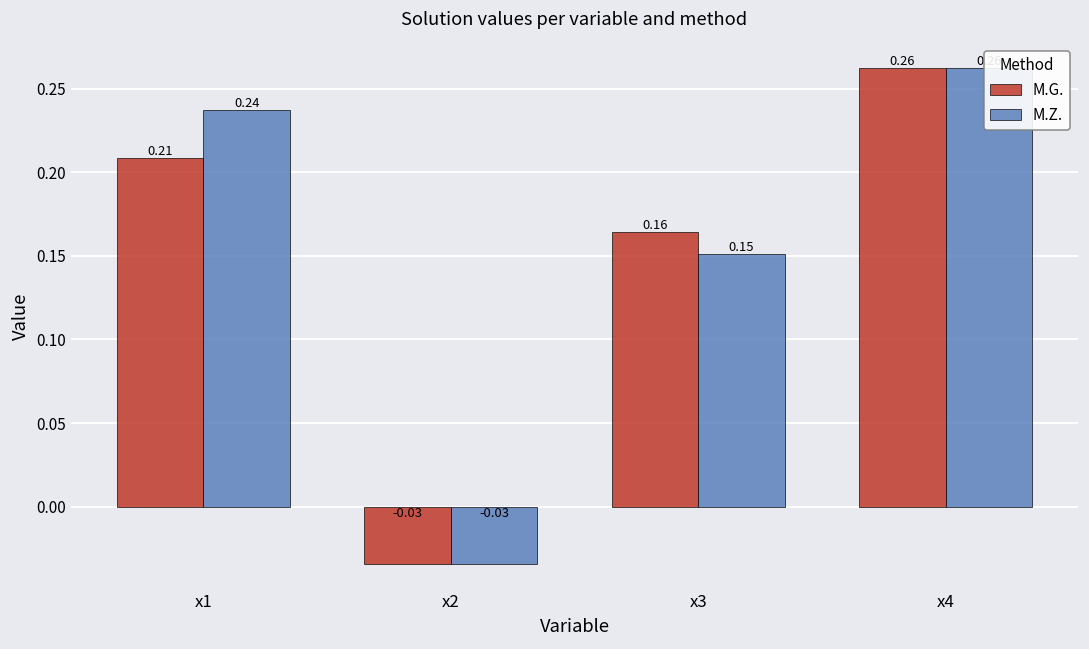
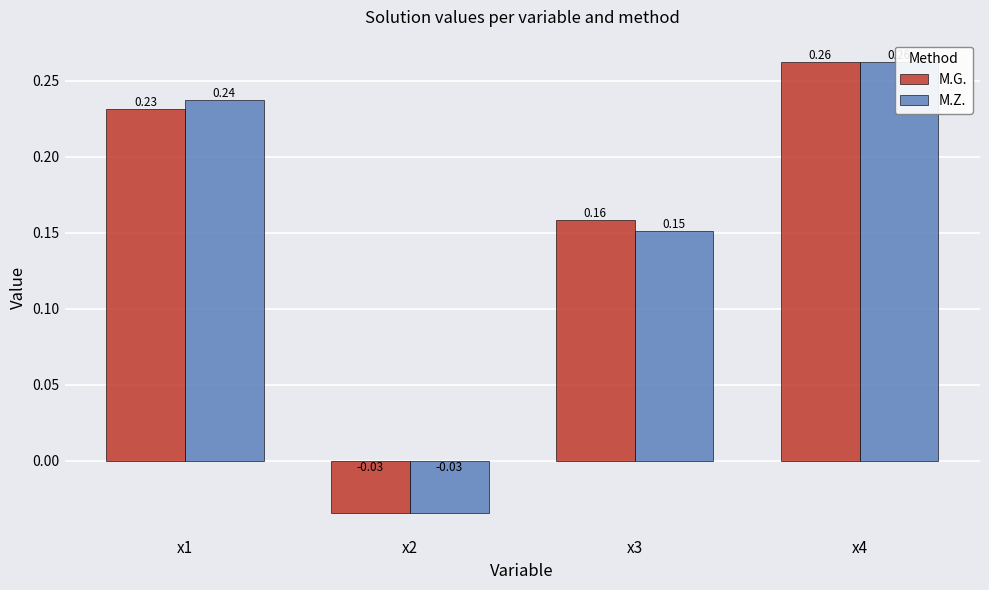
M.G., x1: 0.21 -> 0.23
M.G., x3: 0.164 -> 0.158
